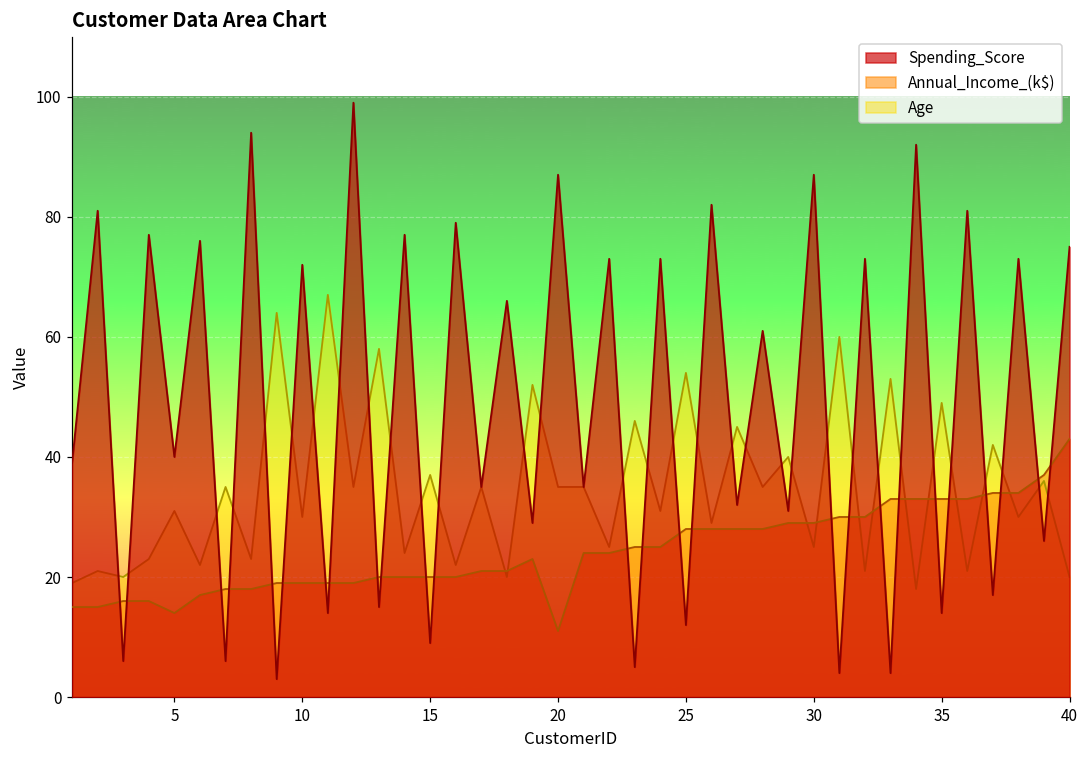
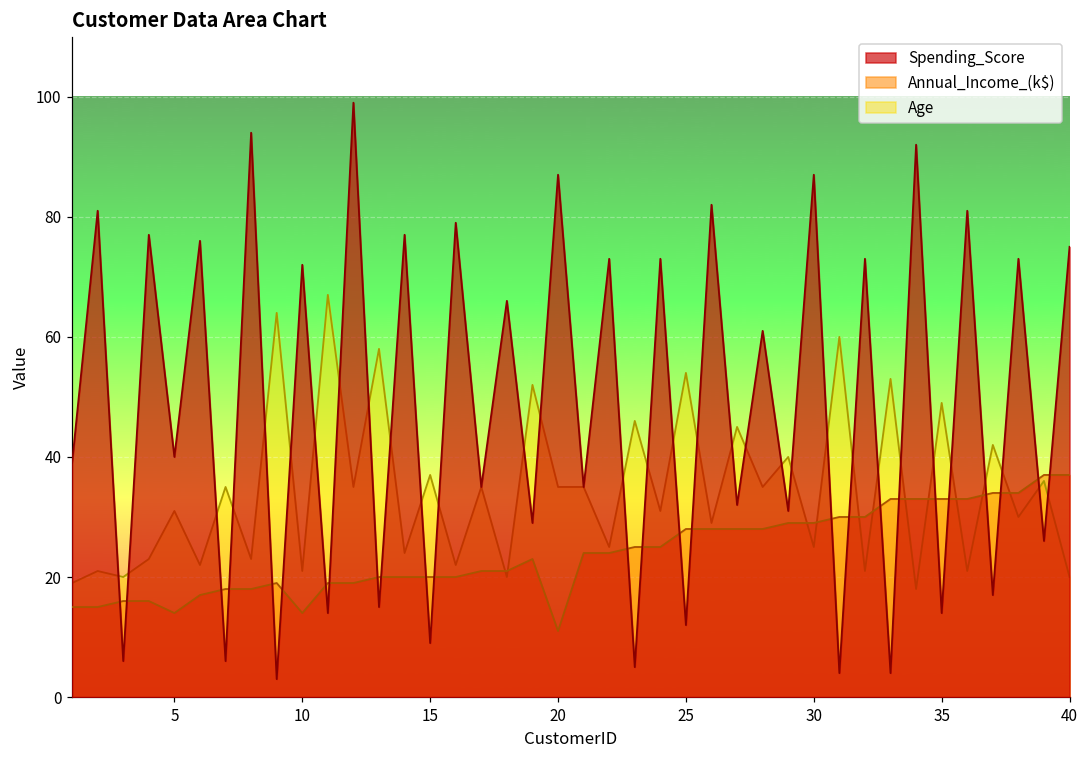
Annual_Income_(k$), 10: 19 -> 14
Age, 10: 30 -> 21
Annual_Income_(k$), 40: 43 -> 37
